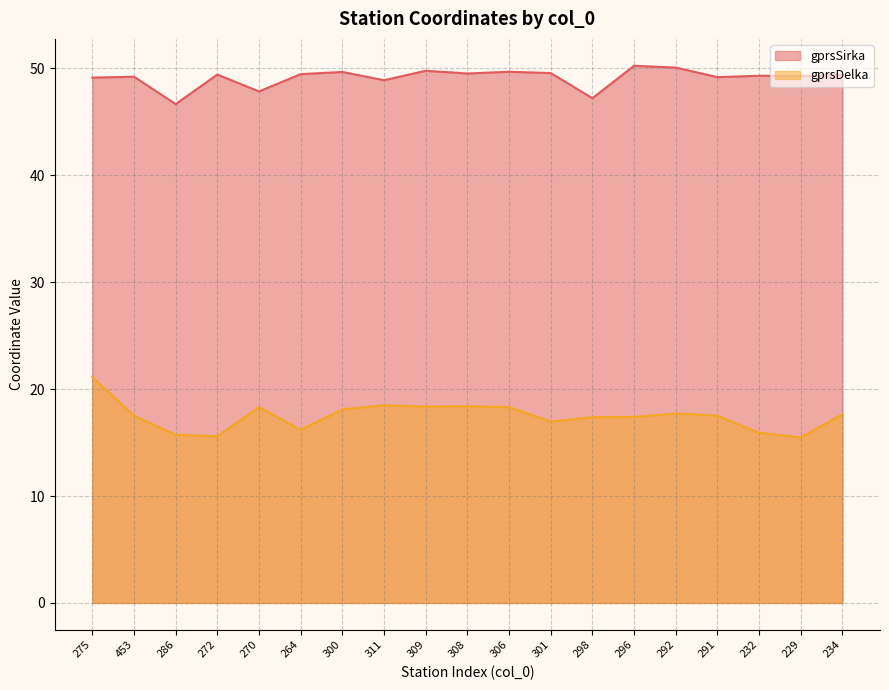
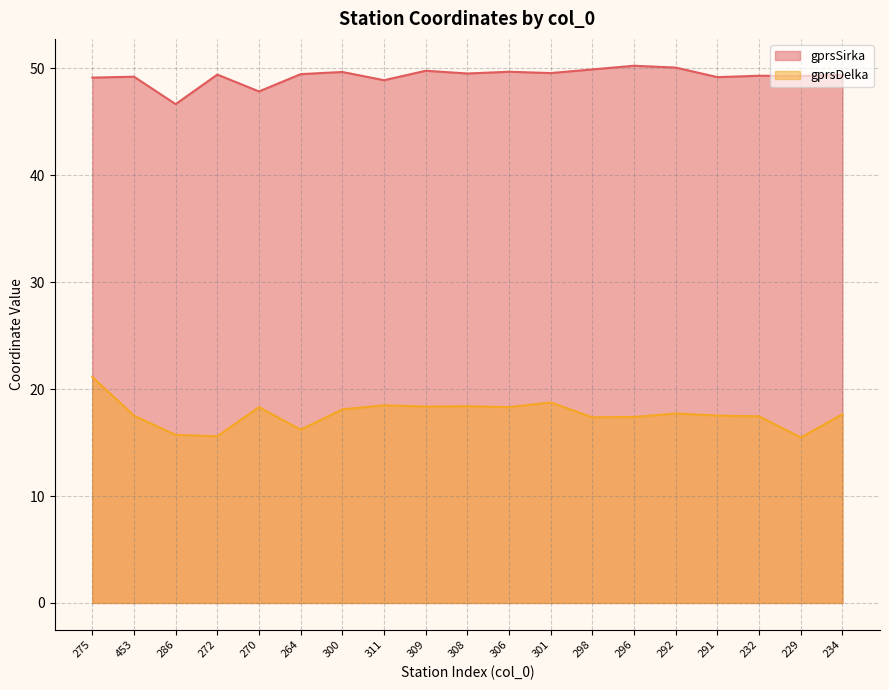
gprsDelka, 301: 17.0 -> 18.8
gprsSirka, 298: 47.2 -> 49.9
gprsDelka, 232: 15.9 -> 17.5
